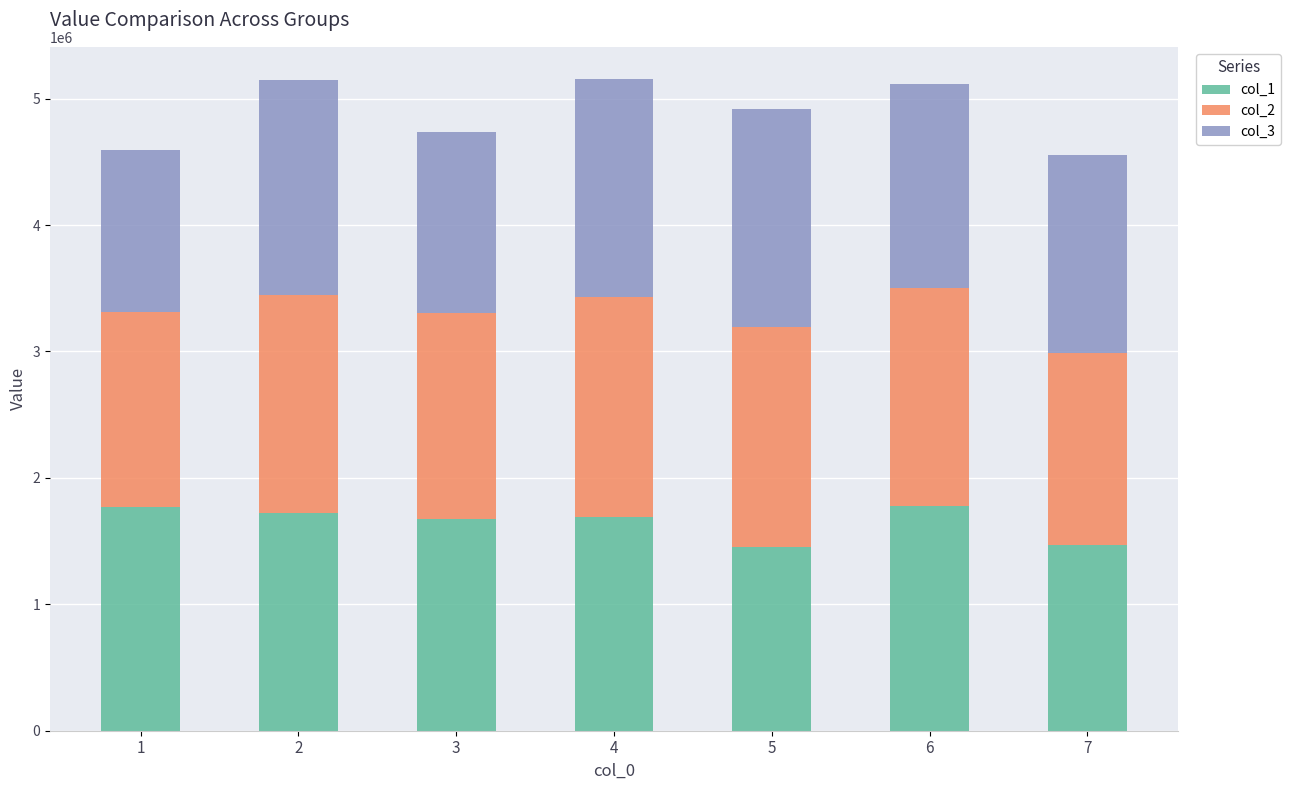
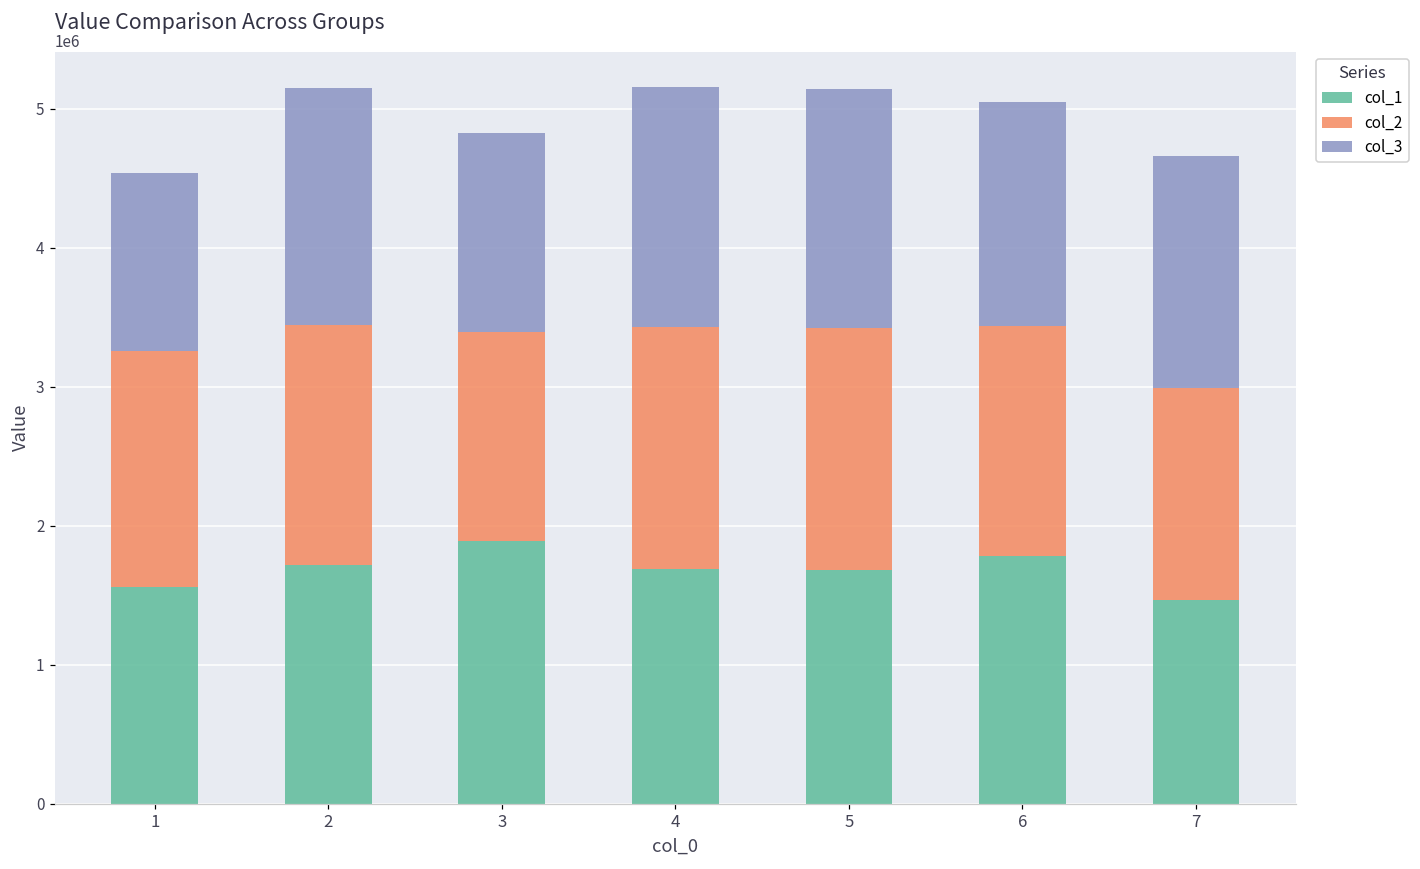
col_1, 1: 1770000 -> 1560000
col_2, 1: 1540000 -> 1690000
col_1, 3: 1670000 -> 1890000
col_2, 3: 1630000 -> 1500000
col_1, 5: 1460000 -> 1680000
col_2, 6: 1720000 -> 1650000
col_3, 7: 1570000 -> 1670000
